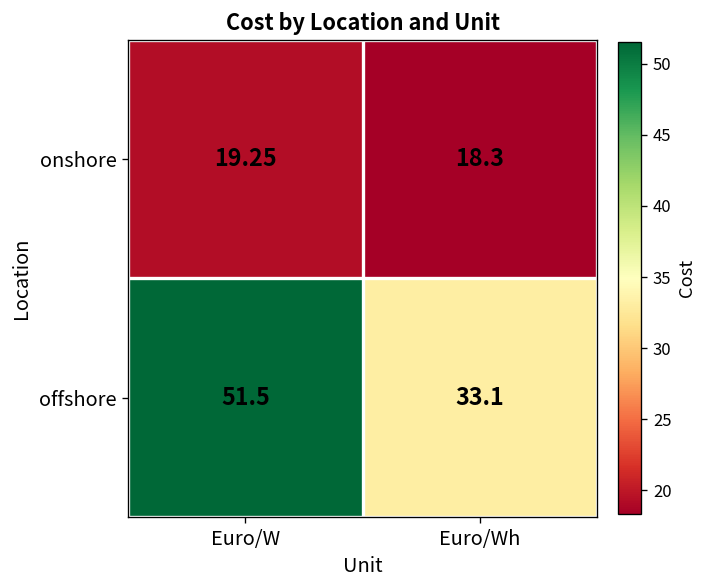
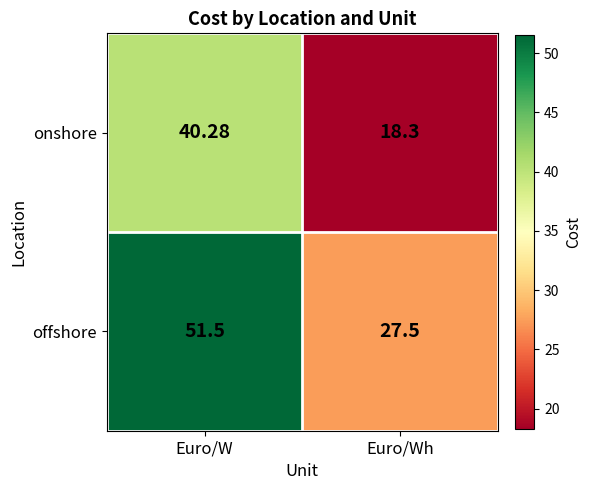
onshore, Euro/W: 19.25 -> 40.28
offshore, Euro/Wh: 33.1 -> 27.5
